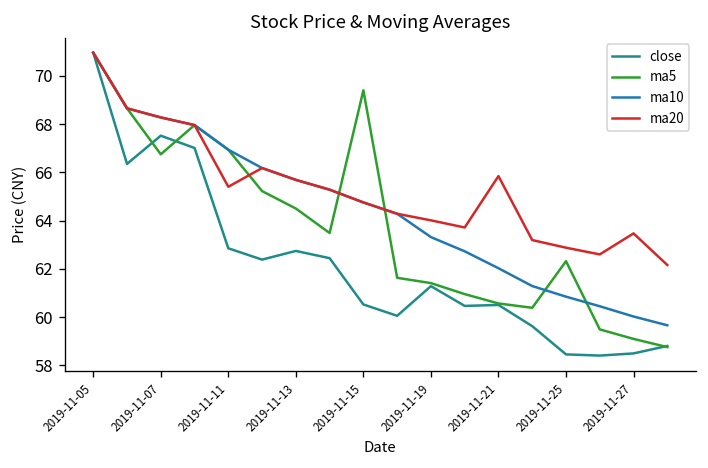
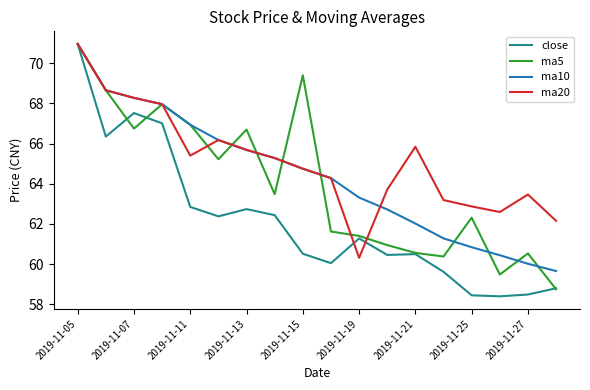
ma5, 2019-11-13: 64.5 -> 66.7
ma20, 2019-11-19: 64.0 -> 60.3
ma5, 2019-11-27: 59.1 -> 60.5
